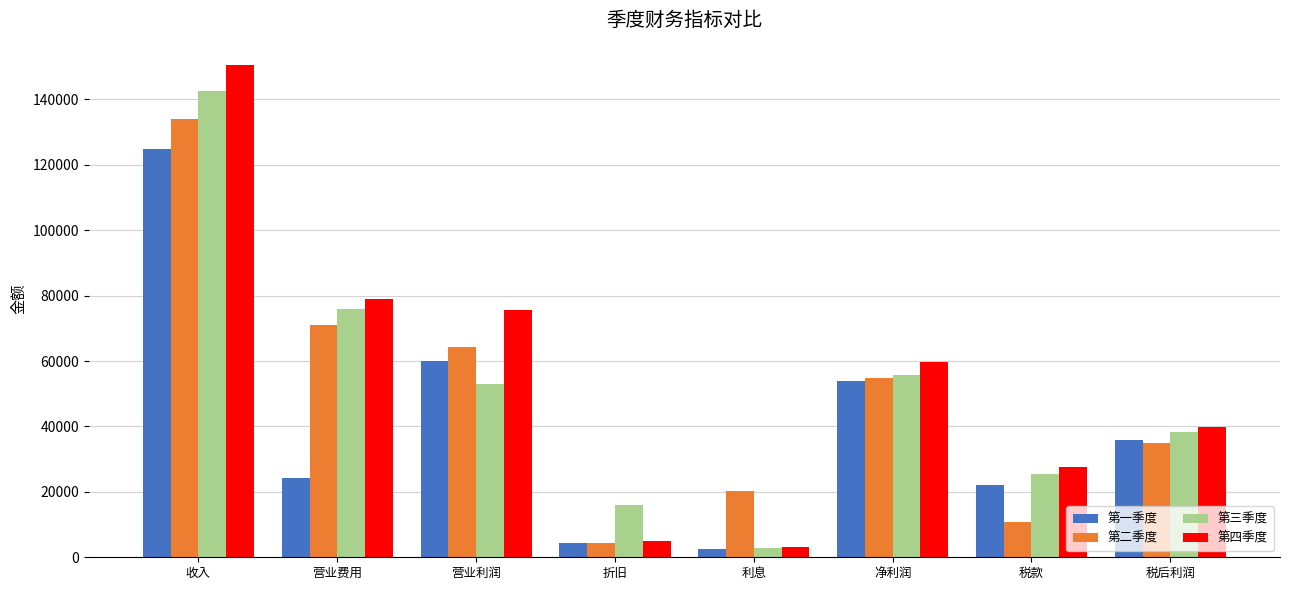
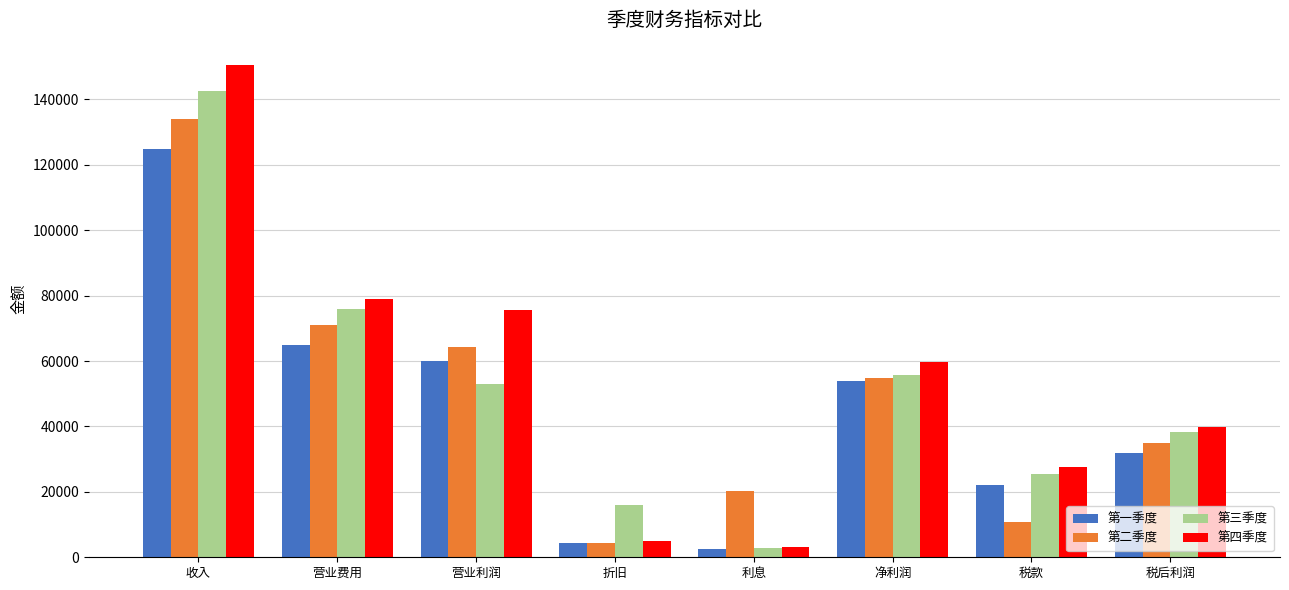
第一季度, 营业费用: 24000 -> 65000
第一季度, 税后利润: 36000 -> 32000
